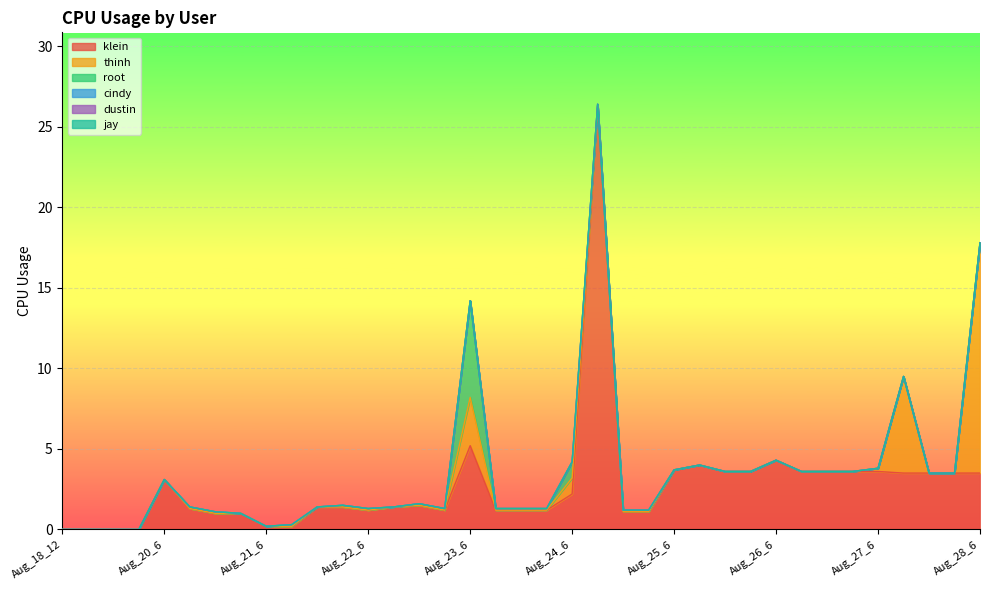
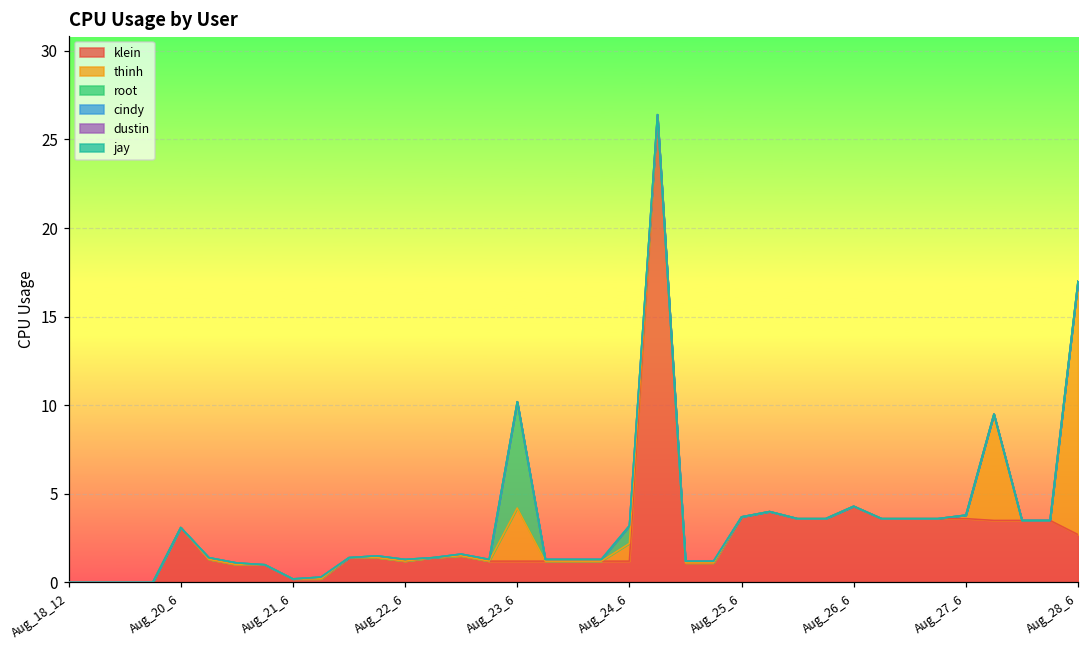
klein, Aug_23_6: 5.2 -> 1.2
klein, Aug_24_6: 2.2 -> 1.2
klein, Aug_28_6: 3.5 -> 2.7
